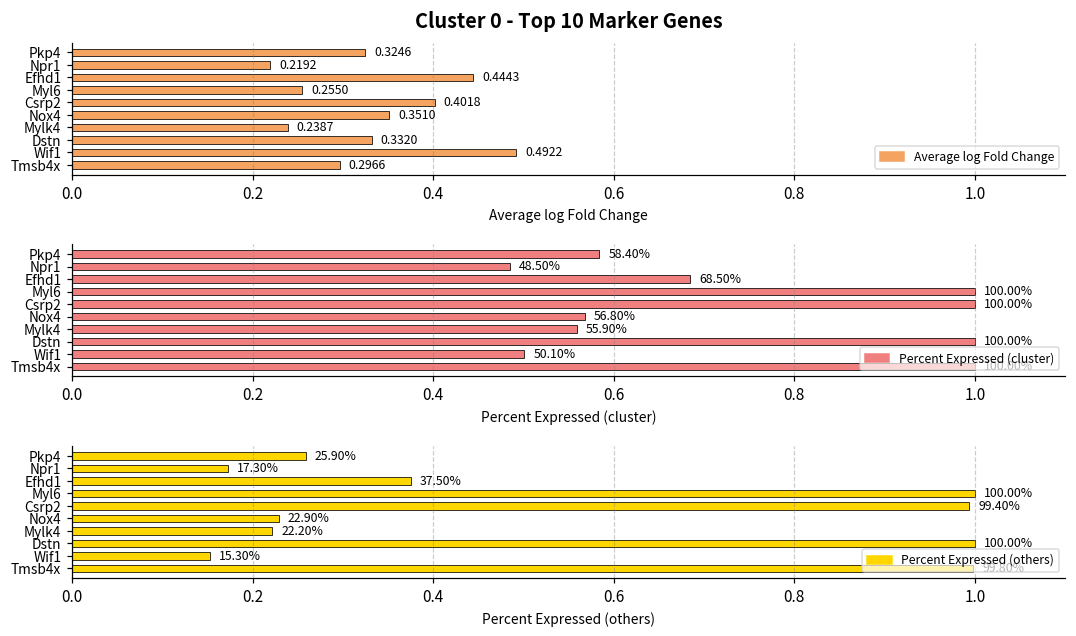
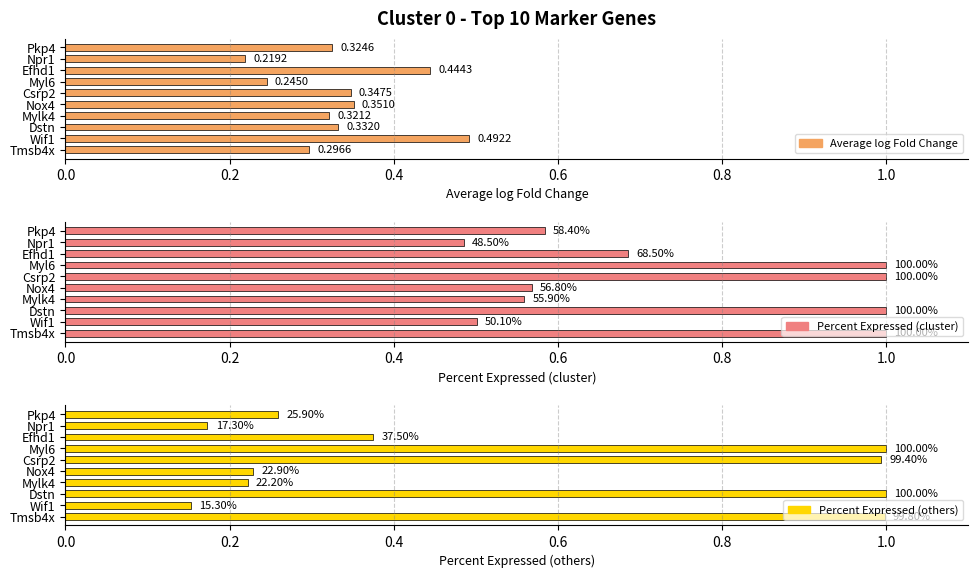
Cluster 0 - Top 10 Marker Genes, Myl6: 0.2550 -> 0.2450
Cluster 0 - Top 10 Marker Genes, Csrp2: 0.4018 -> 0.3475
Cluster 0 - Top 10 Marker Genes, Mylk4: 0.2387 -> 0.3212
